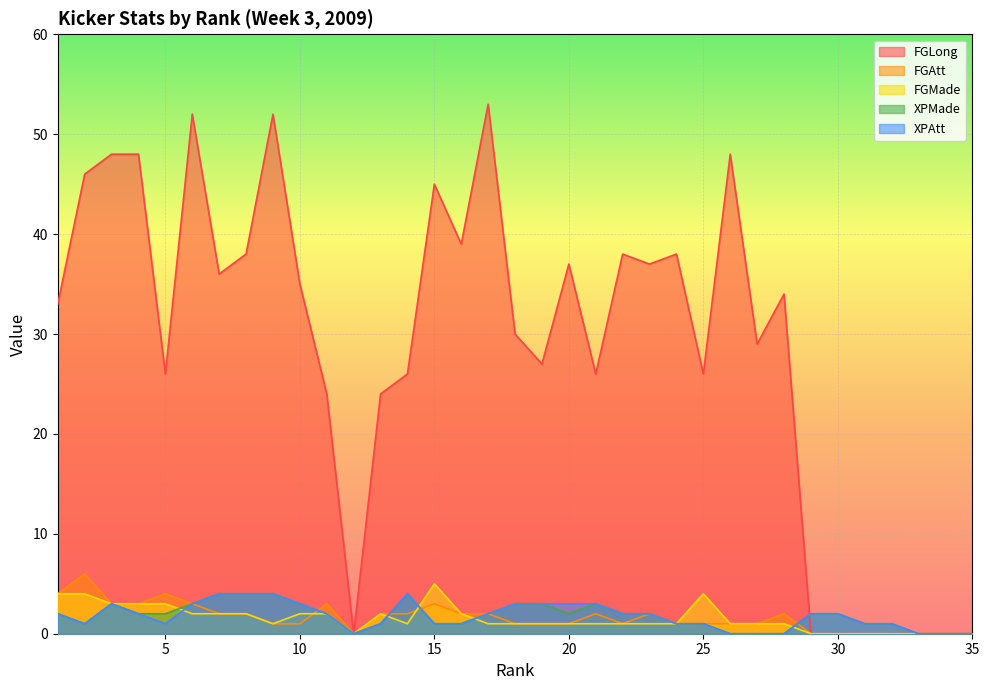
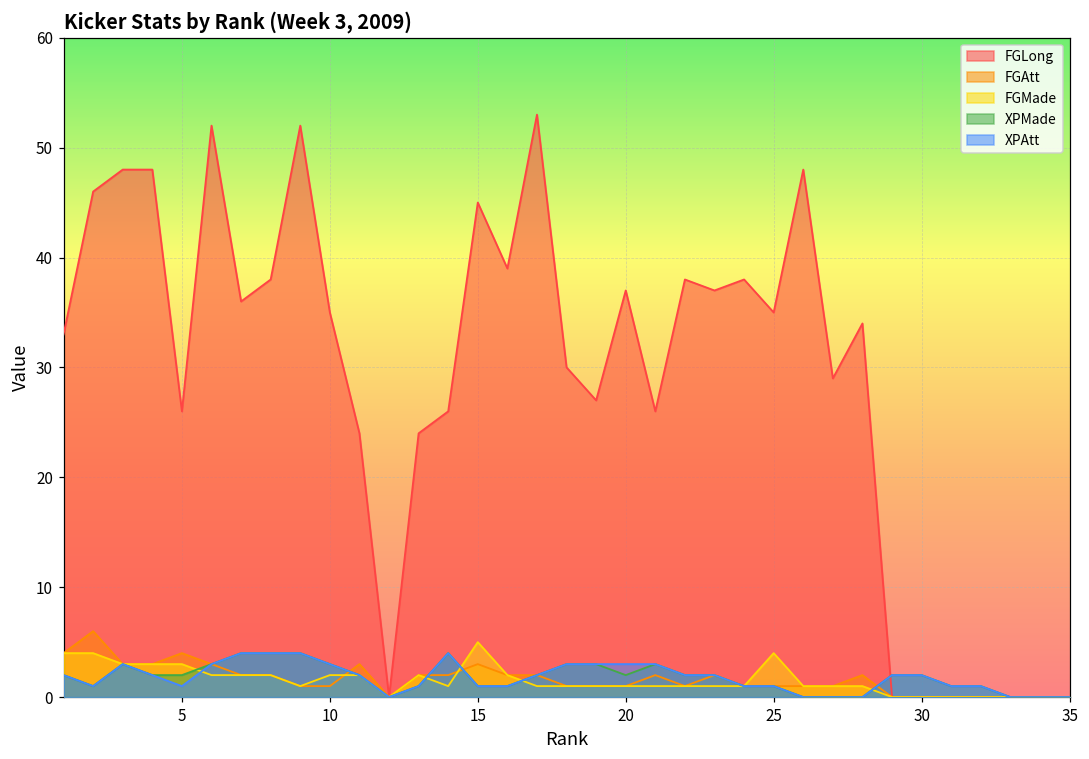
FGLong, 25: 26 -> 35
